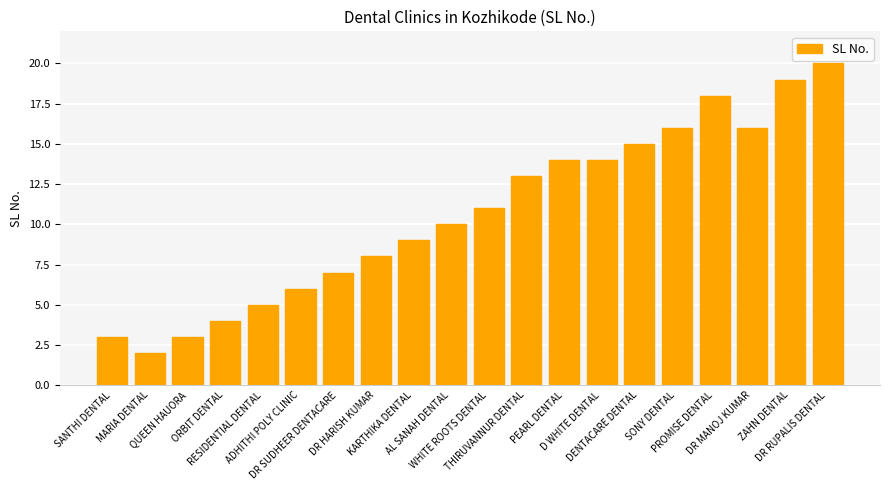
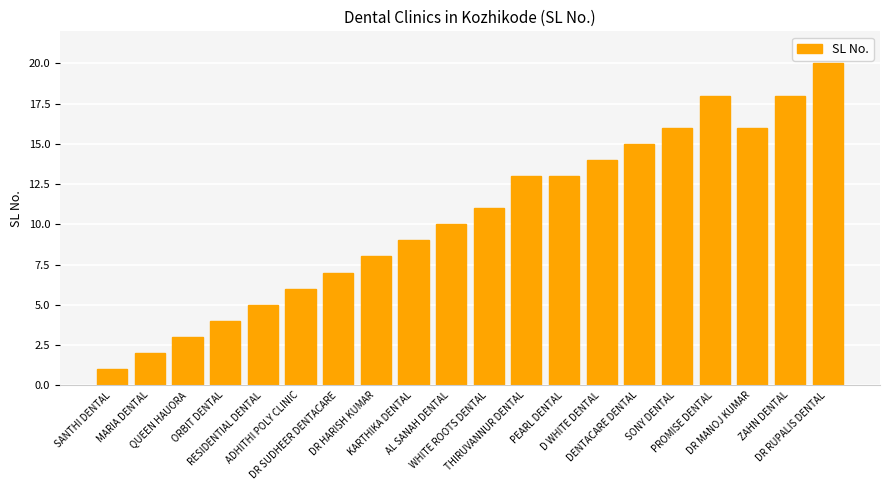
SANTHI DENTAL: 3 -> 1
PEARL DENTAL: 14 -> 13
ZAHN DENTAL: 19 -> 18
